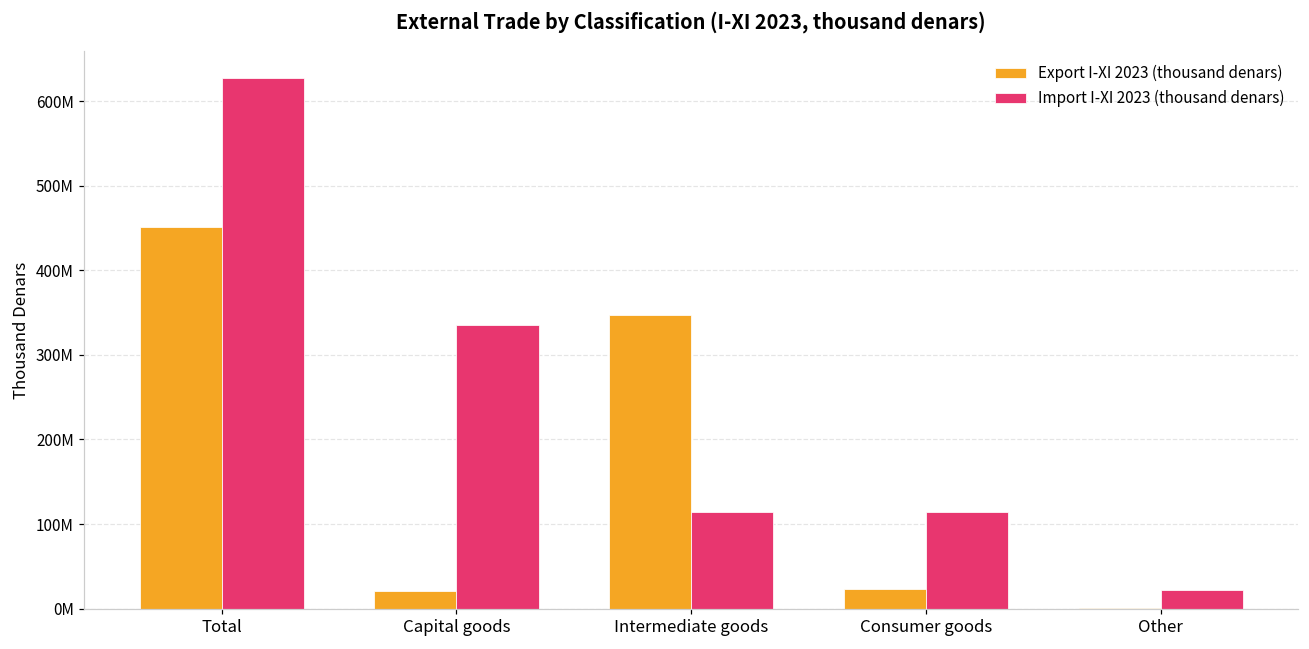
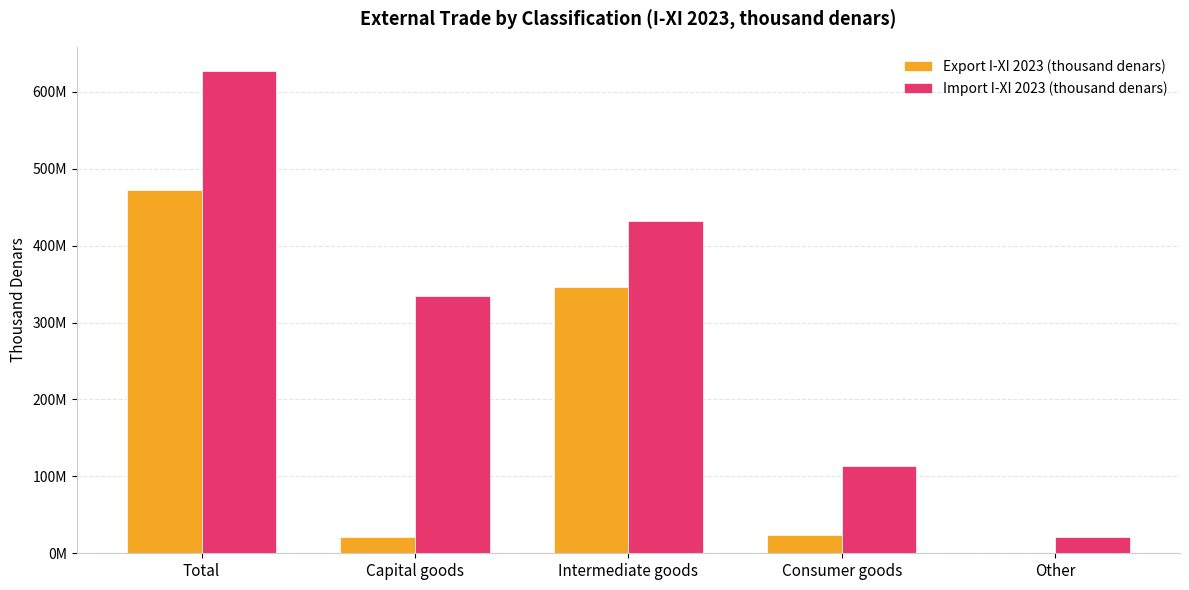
Export I-XI 2023 (thousand denars), Total: 450000000 -> 470000000
Import I-XI 2023 (thousand denars), Intermediate goods: 110000000 -> 430000000
